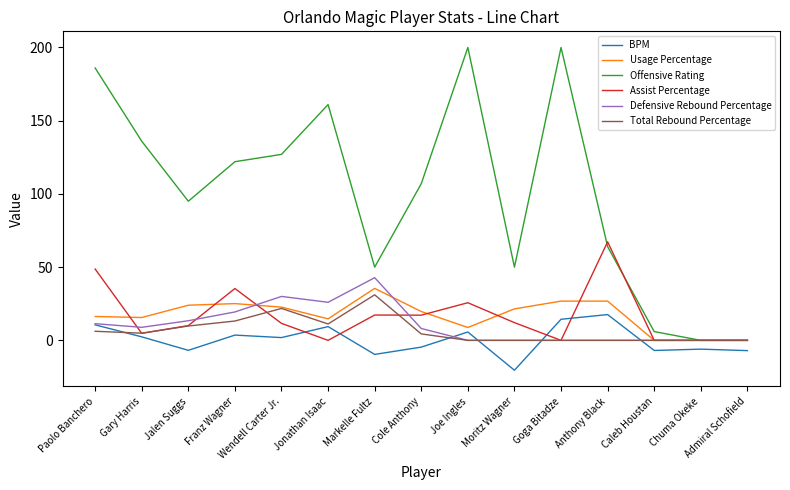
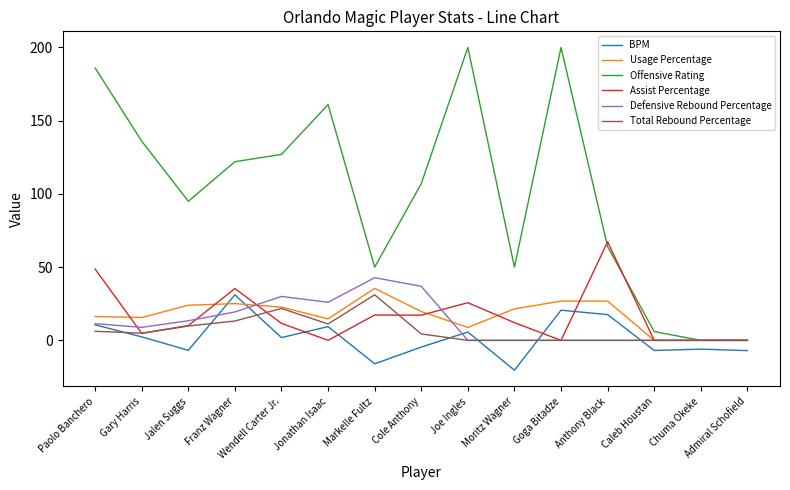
BPM, Franz Wagner: 4 -> 31
BPM, Markelle Fultz: -10 -> -16
Defensive Rebound Percentage, Cole Anthony: 8 -> 37
BPM, Goga Bitadze: 14 -> 21
